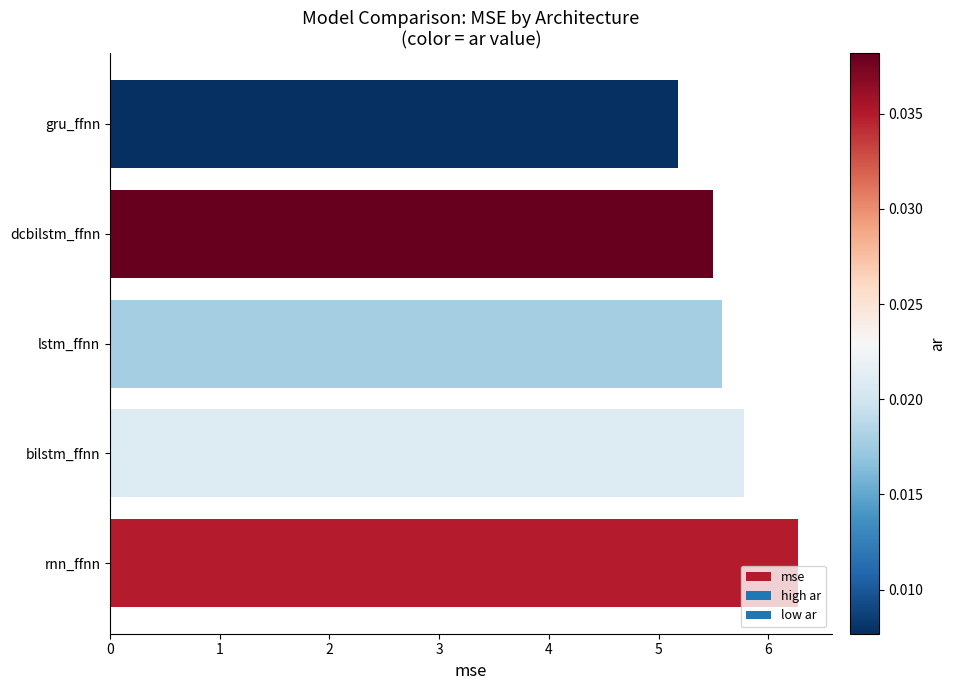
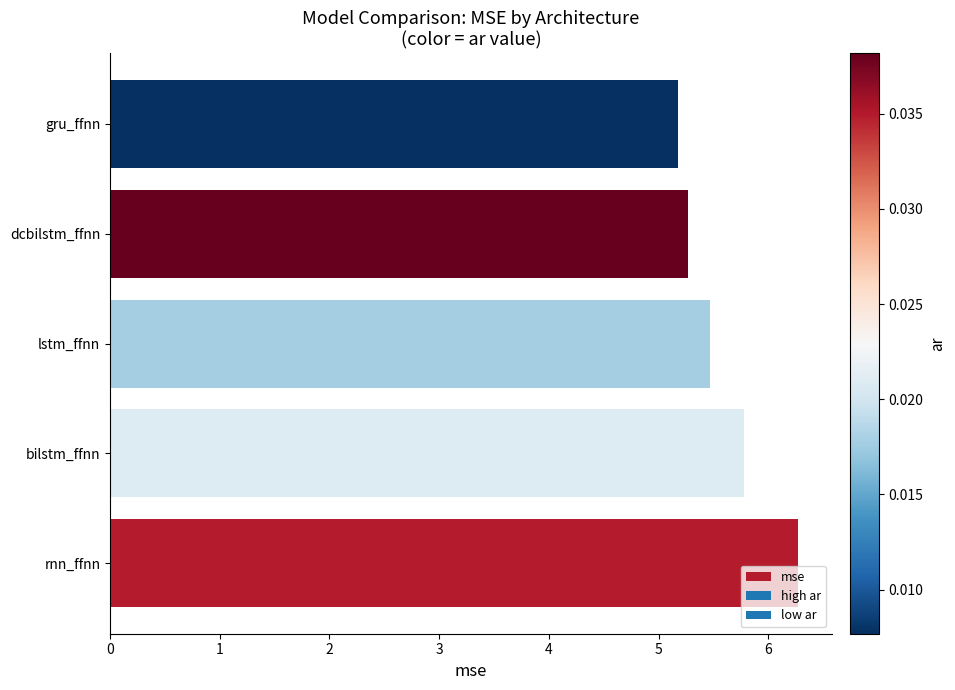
dcbilstm_ffnn: 5.50 -> 5.27
lstm_ffnn: 5.58 -> 5.47
